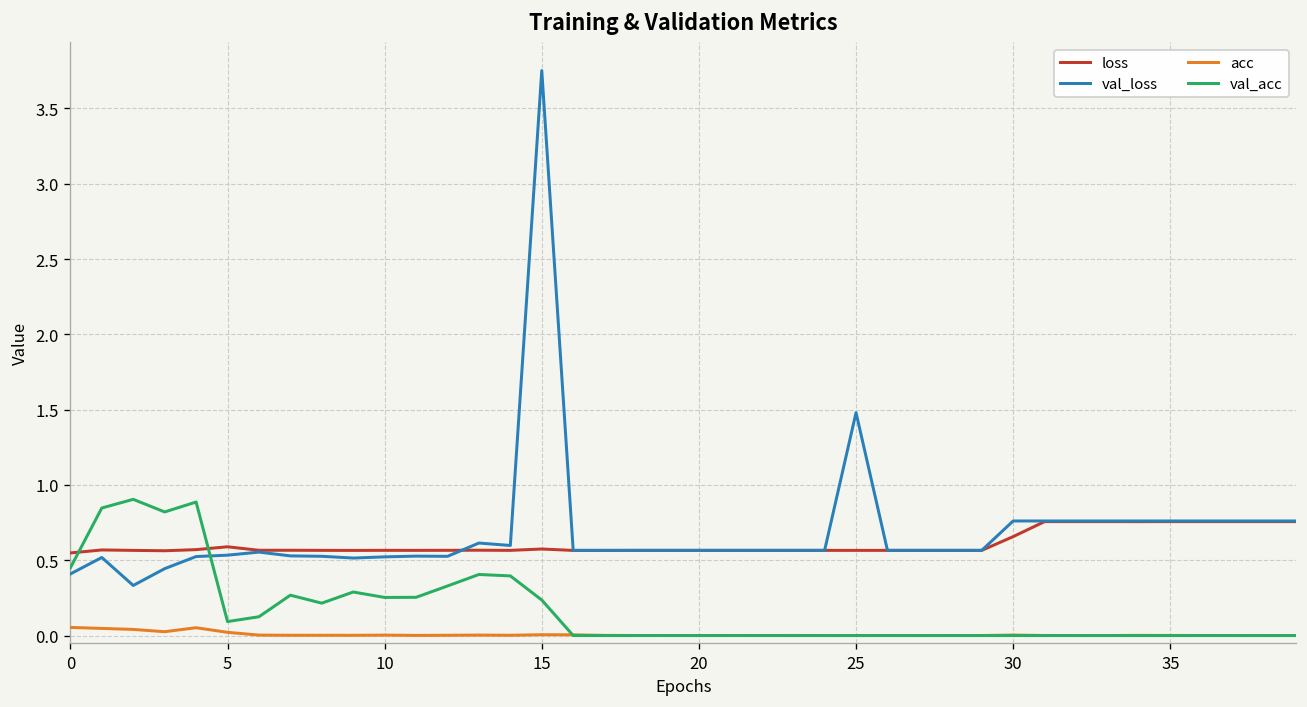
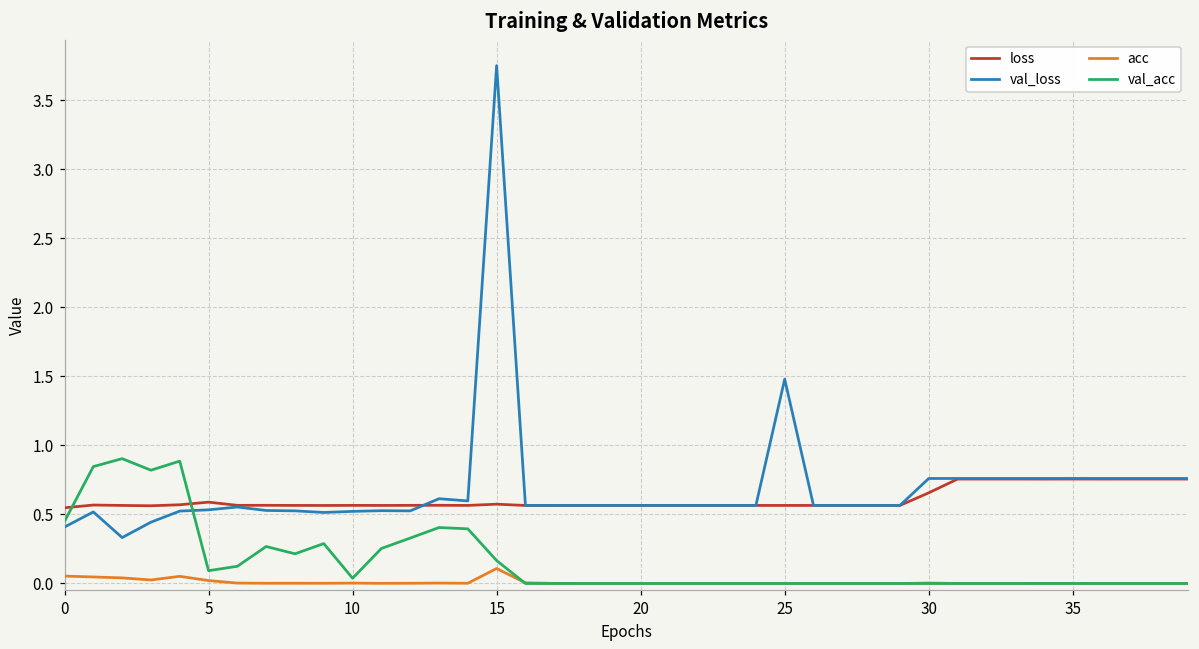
val_acc, 10: 0.25 -> 0.04
acc, 15: 0.01 -> 0.11
val_acc, 15: 0.24 -> 0.17
